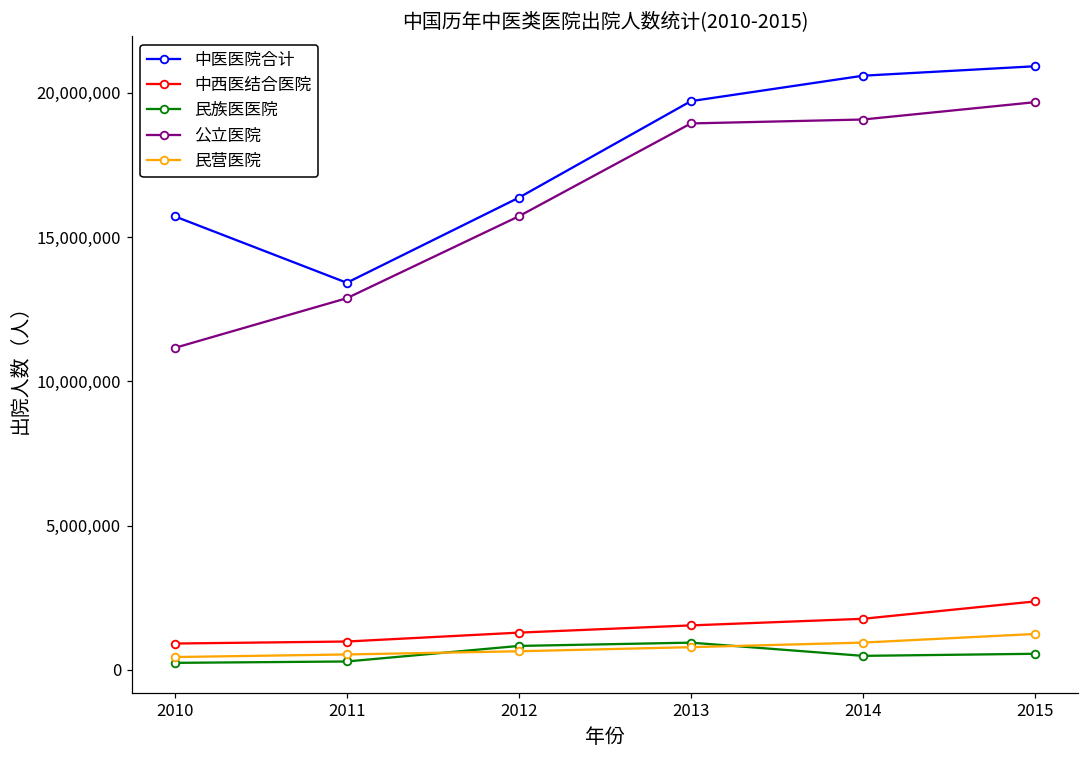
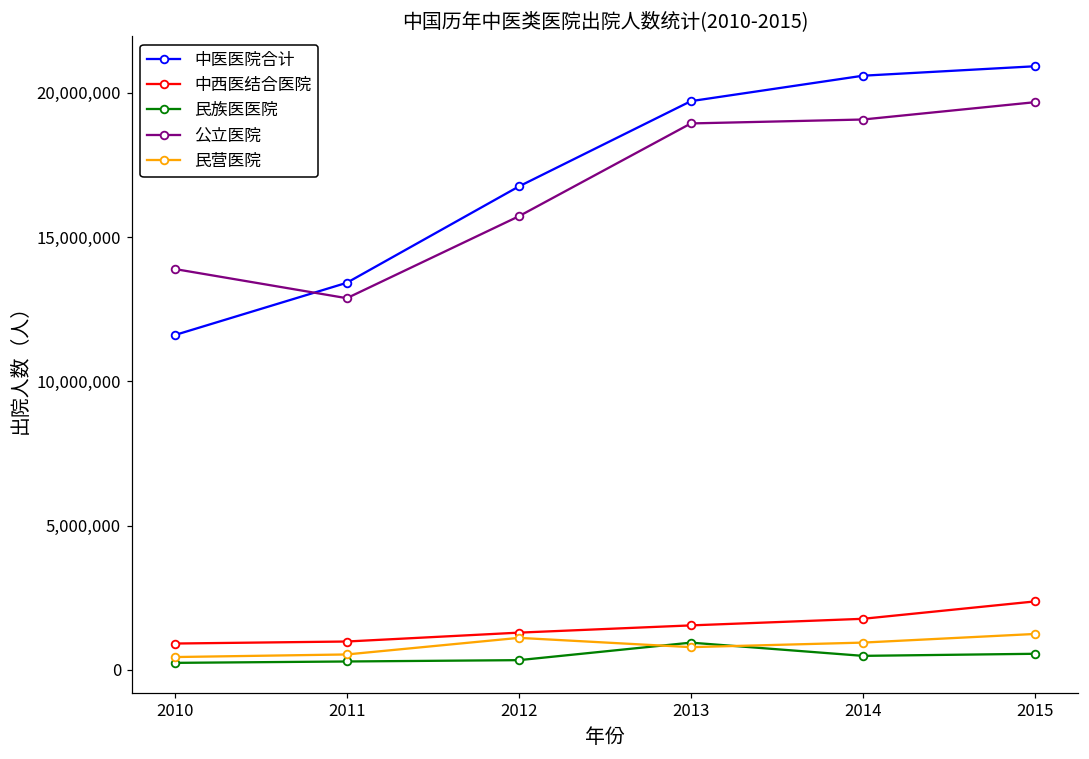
中医医院合计, 2010: 15,700,000 -> 11,600,000
公立医院, 2010: 11,200,000 -> 13,900,000
中医医院合计, 2012: 16,400,000 -> 16,800,000
民族医医院, 2012: 800,000 -> 300,000
民营医院, 2012: 600,000 -> 1,100,000
